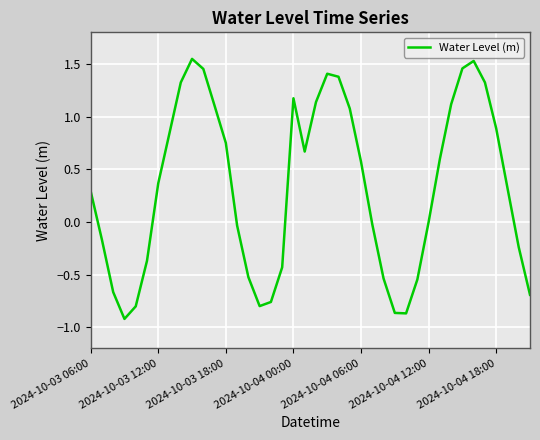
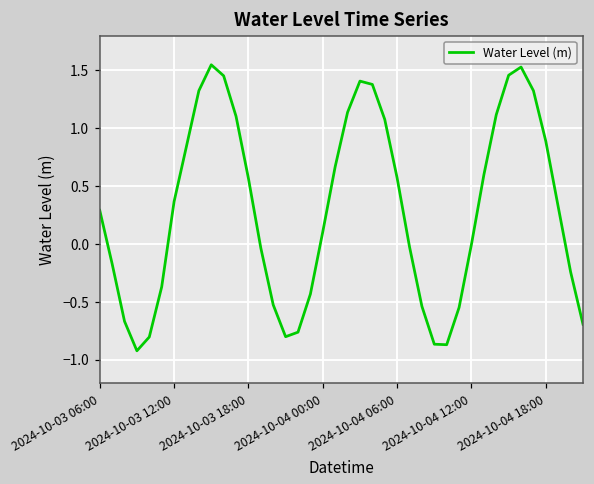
2024-10-03 18:00: 0.75 -> 0.57
2024-10-04 00:00: 1.17 -> 0.11
